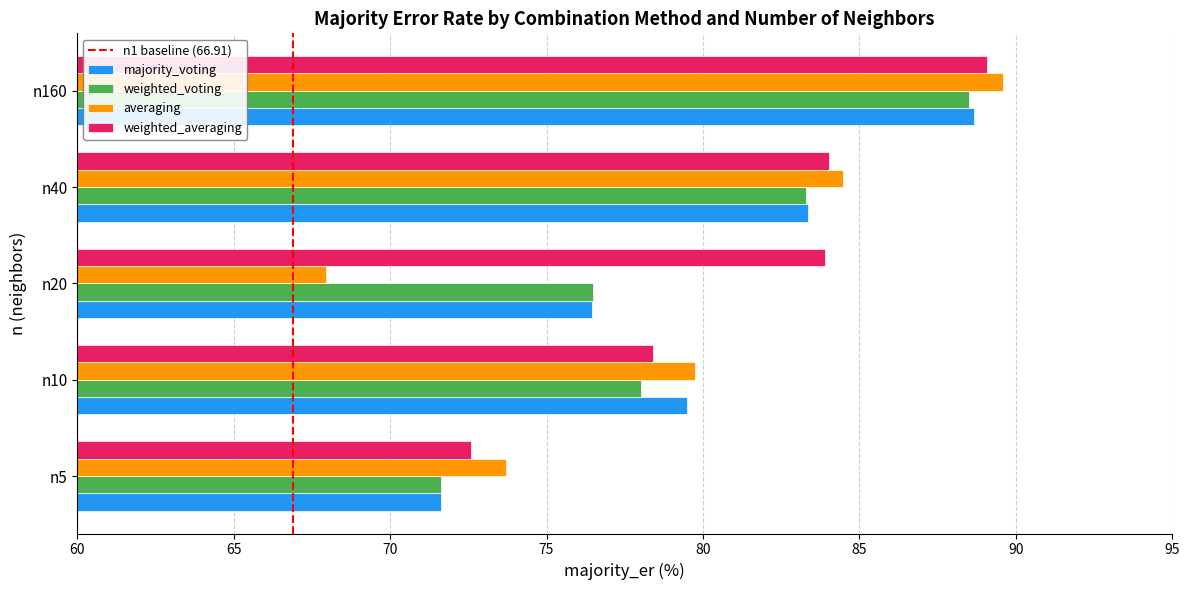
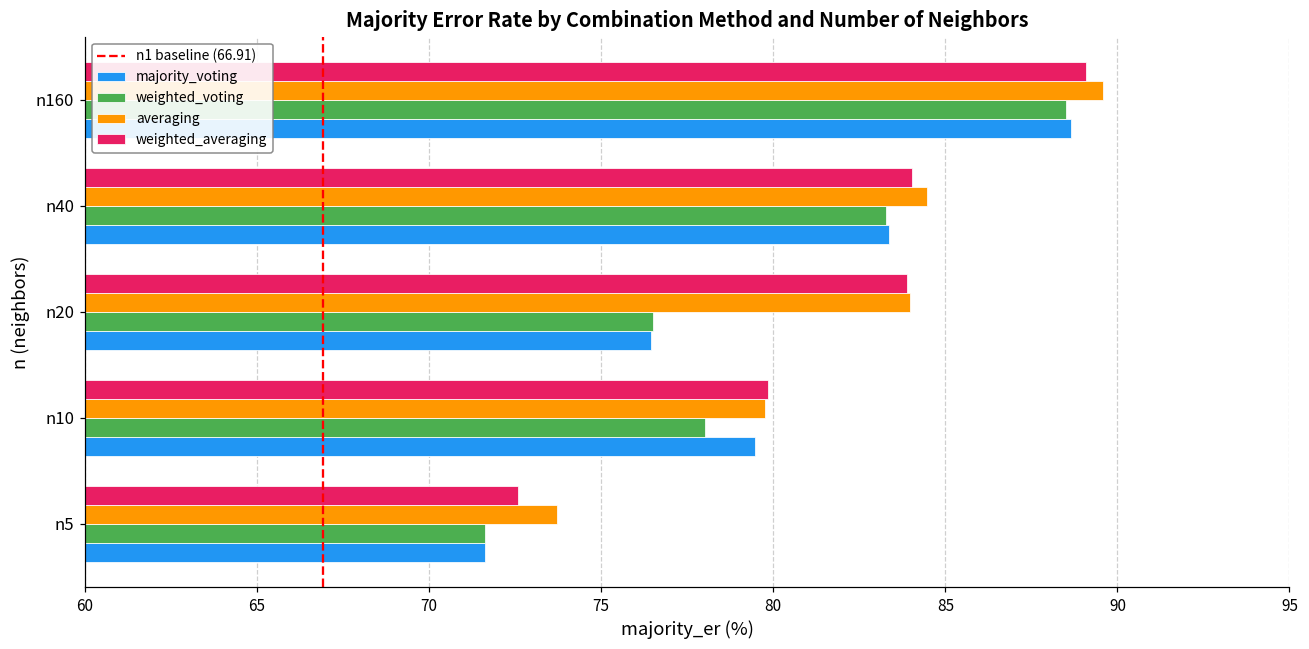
averaging, n20: 67.9 -> 84.0
weighted_averaging, n10: 78.4 -> 79.8
